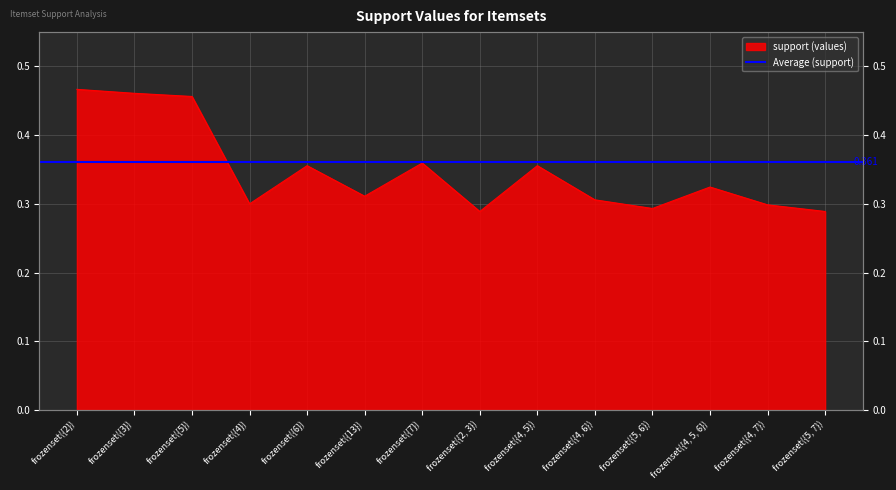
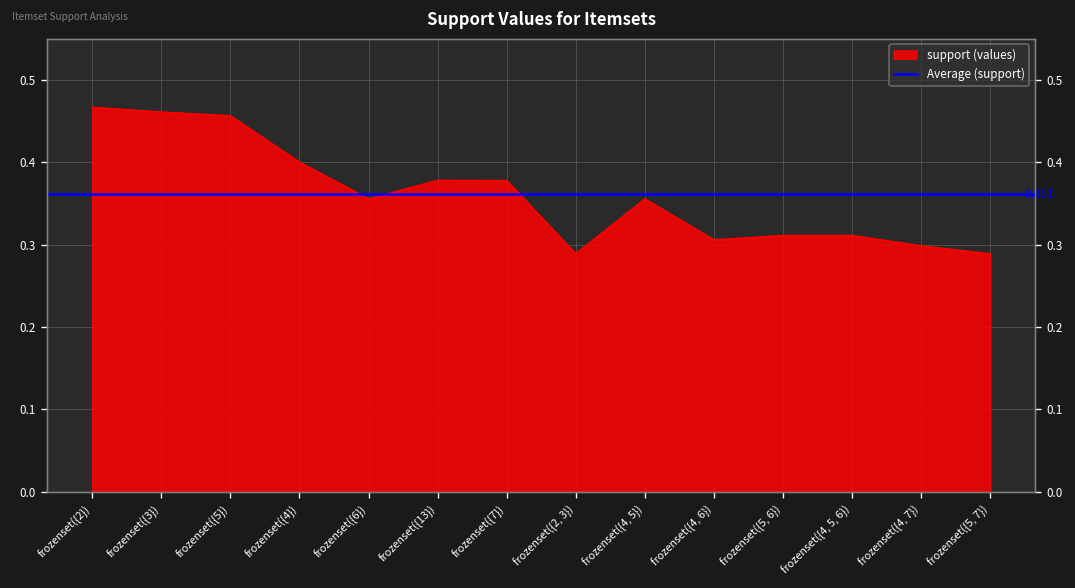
frozenset({4}): 0.3 -> 0.4
frozenset({13}): 0.31 -> 0.38
frozenset({7}): 0.36 -> 0.38
frozenset({5, 6}): 0.29 -> 0.31
frozenset({4, 5, 6}): 0.32 -> 0.31
